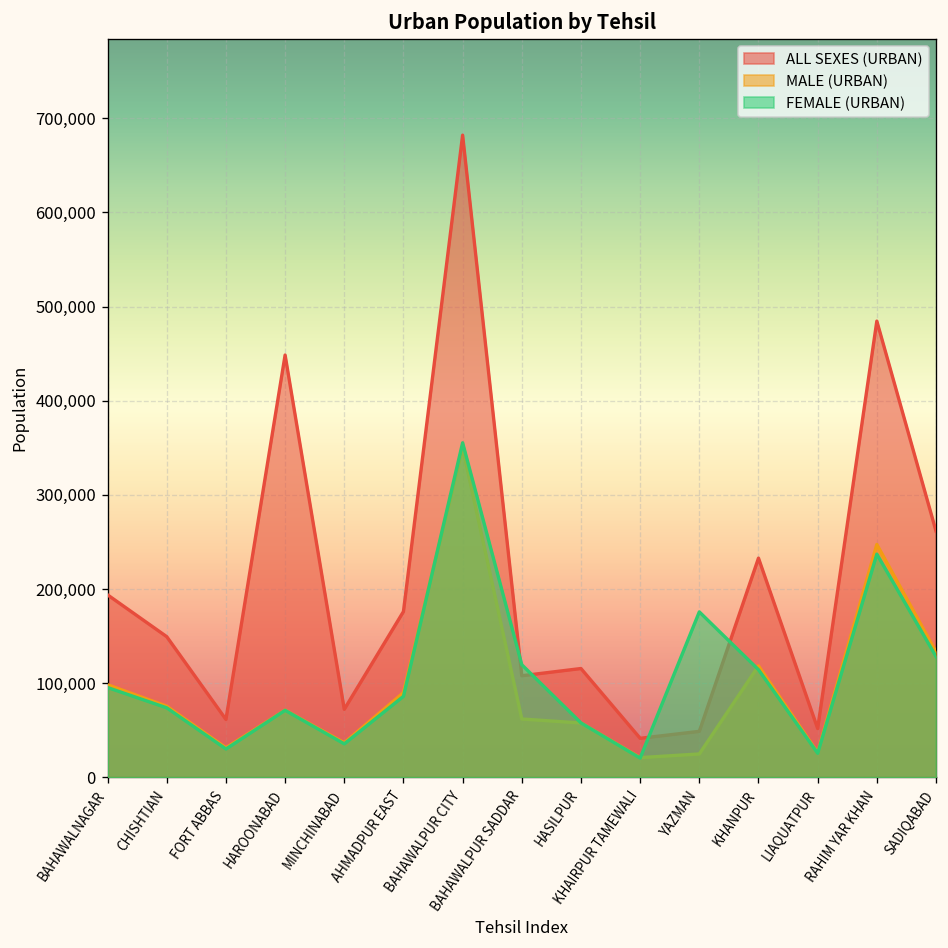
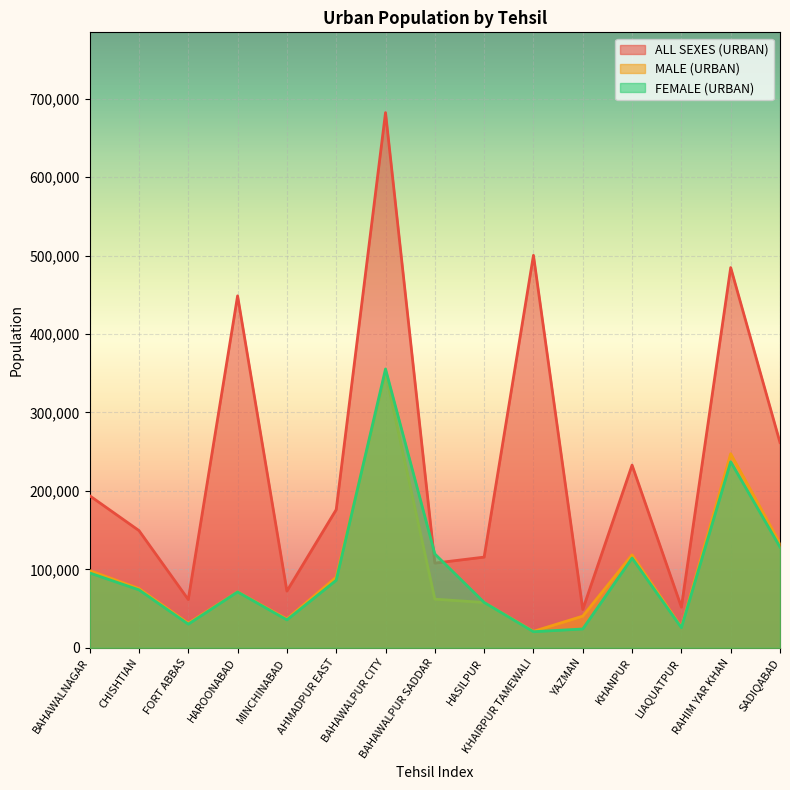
ALL SEXES (URBAN), KHAIRPUR TAMEWALI: 40,000 -> 500,000
MALE (URBAN), YAZMAN: 20,000 -> 40,000
FEMALE (URBAN), YAZMAN: 180,000 -> 20,000
